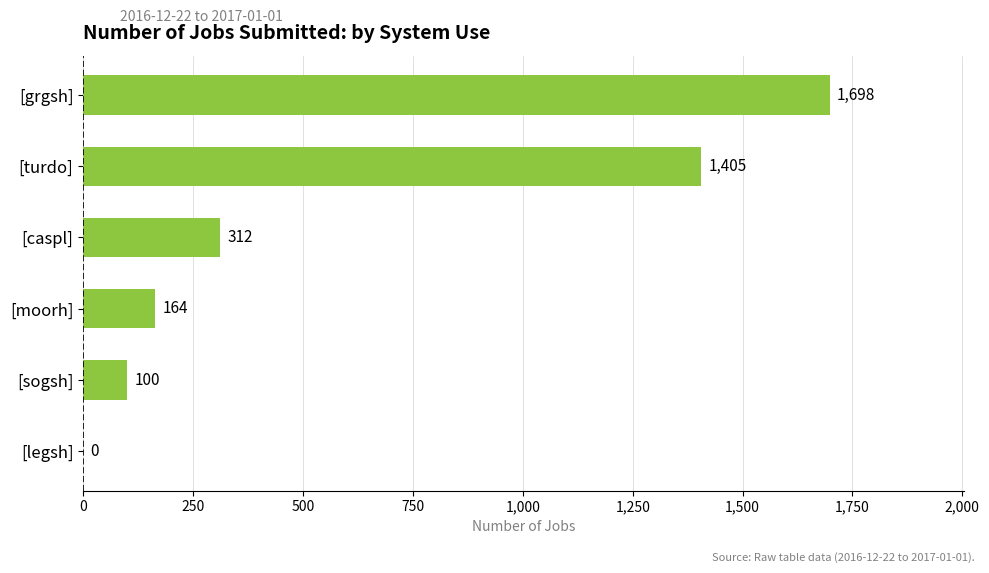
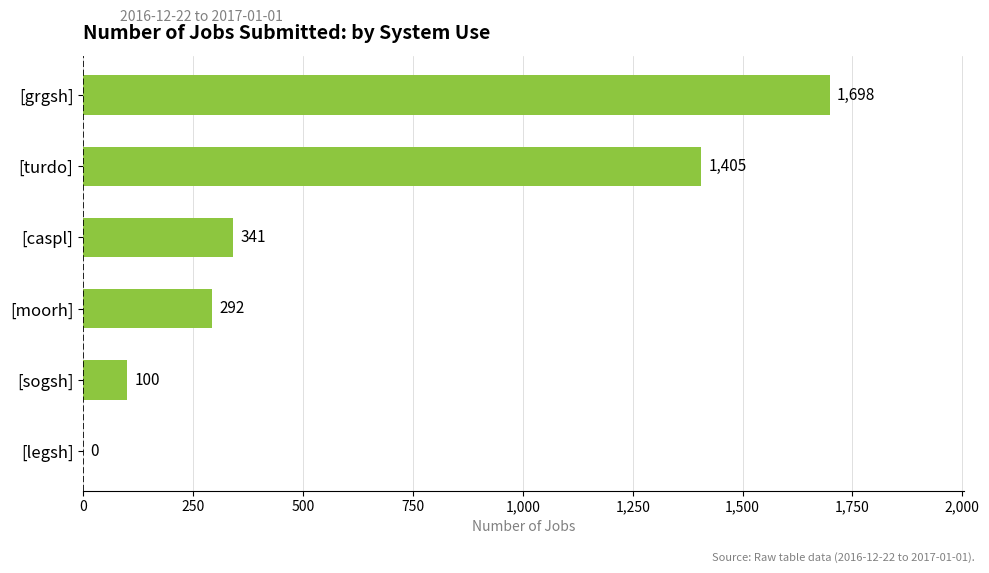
[caspl]: 312 -> 341
[moorh]: 164 -> 292
